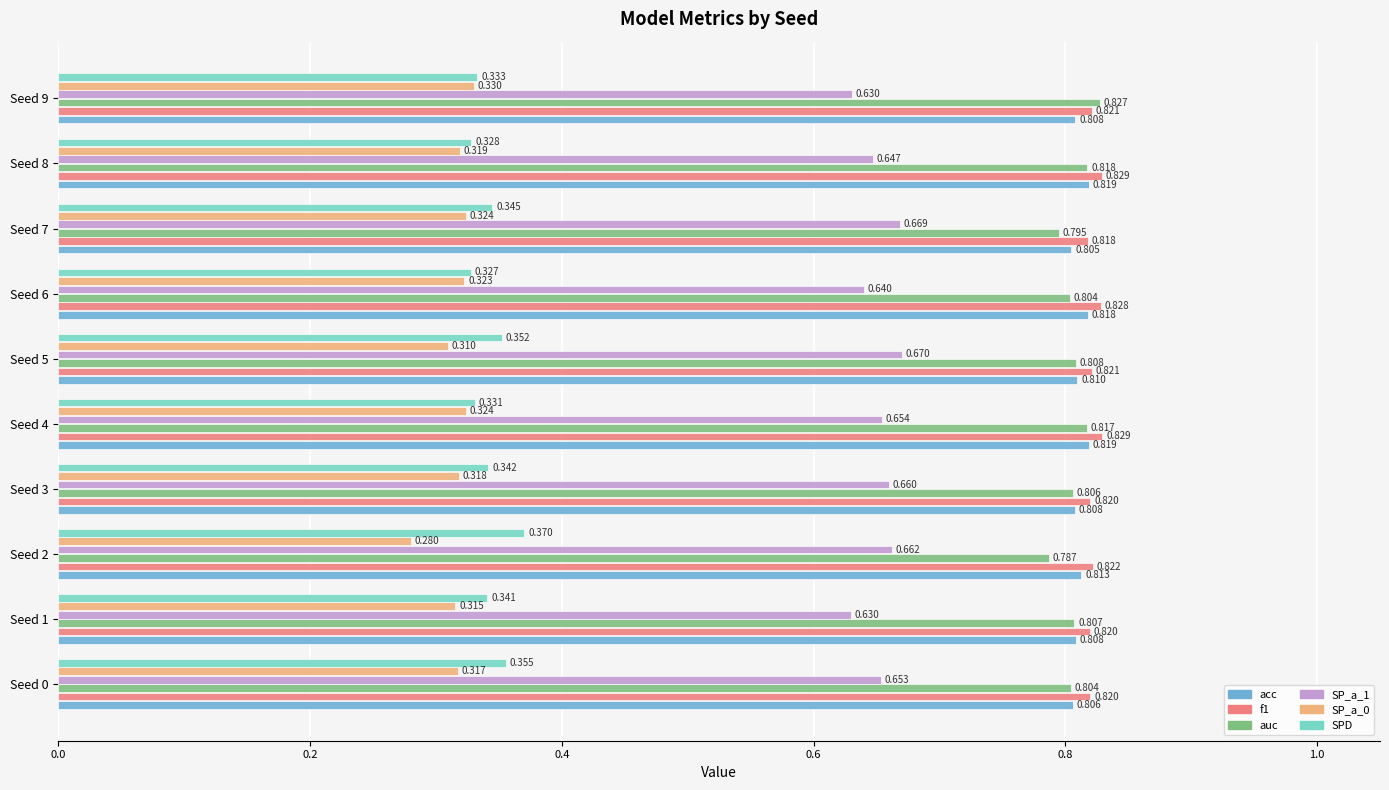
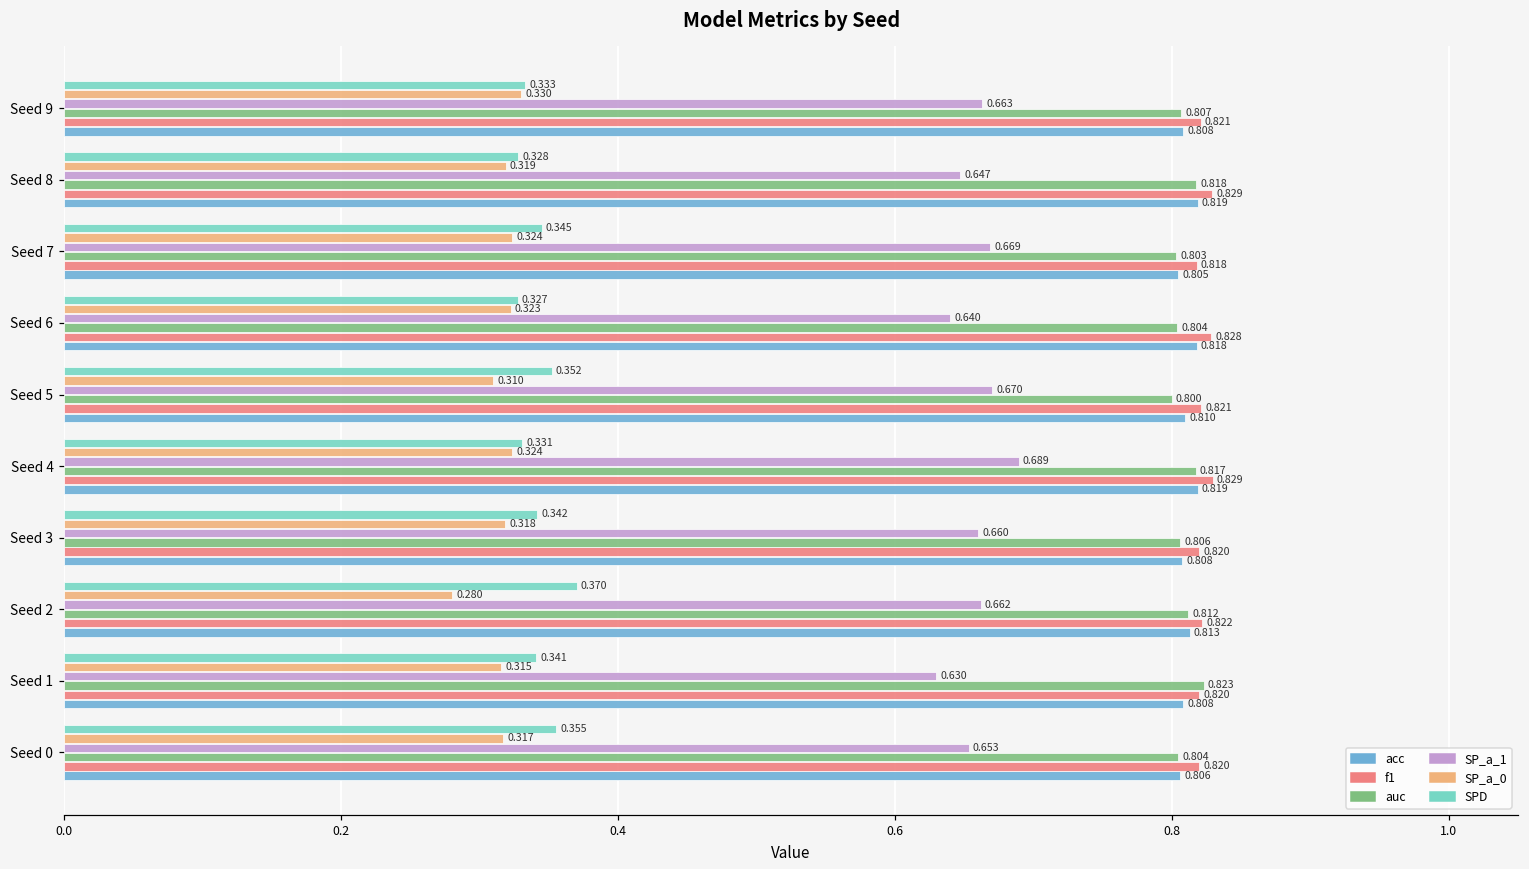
SP_a_1, Seed 9: 0.630 -> 0.663
auc, Seed 9: 0.827 -> 0.807
auc, Seed 7: 0.795 -> 0.803
auc, Seed 5: 0.808 -> 0.800
SP_a_1, Seed 4: 0.654 -> 0.689
auc, Seed 2: 0.787 -> 0.812
auc, Seed 1: 0.807 -> 0.823
